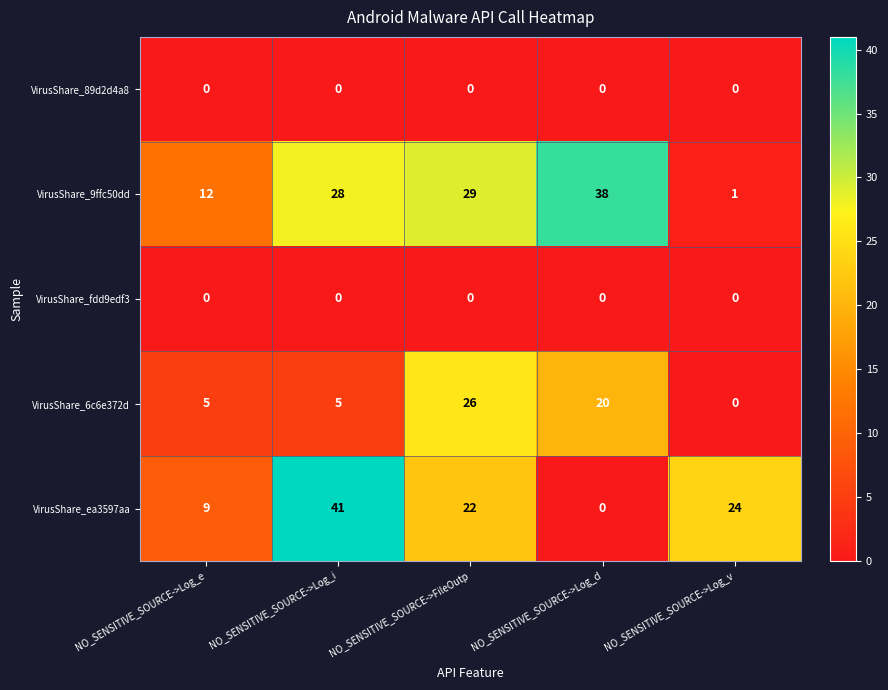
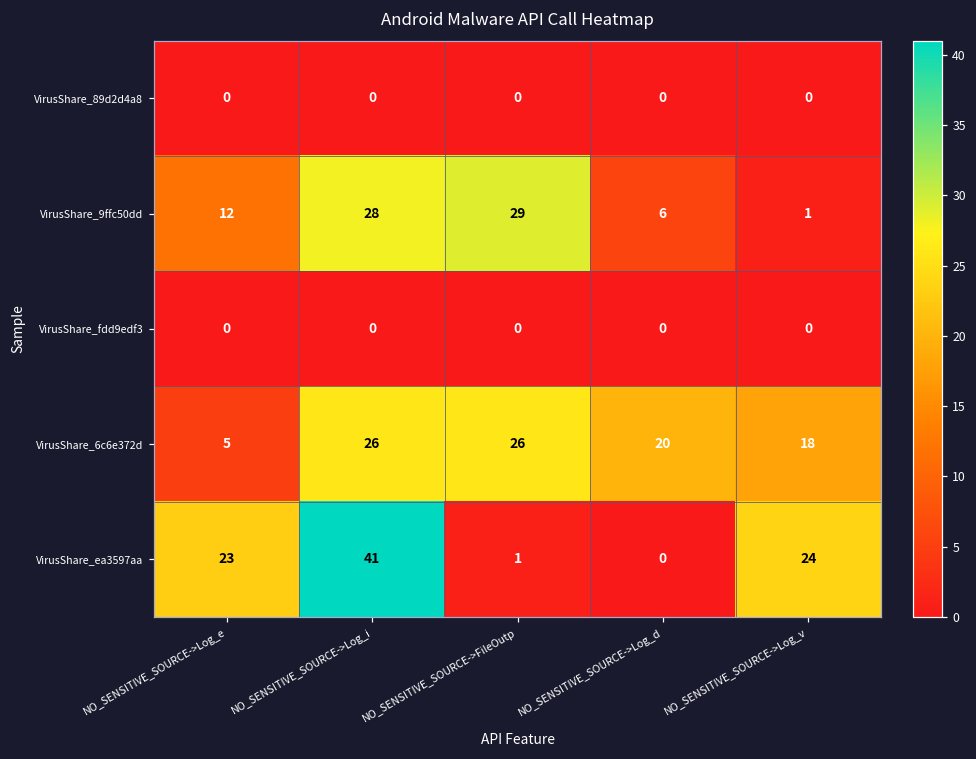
VirusShare_9ffc50dd, NO_SENSITIVE_SOURCE->Log_d: 38 -> 6
VirusShare_6c6e372d, NO_SENSITIVE_SOURCE->Log_i: 5 -> 26
VirusShare_6c6e372d, NO_SENSITIVE_SOURCE->Log_v: 0 -> 18
VirusShare_ea3597aa, NO_SENSITIVE_SOURCE->Log_e: 9 -> 23
VirusShare_ea3597aa, NO_SENSITIVE_SOURCE->FileOutp: 22 -> 1
